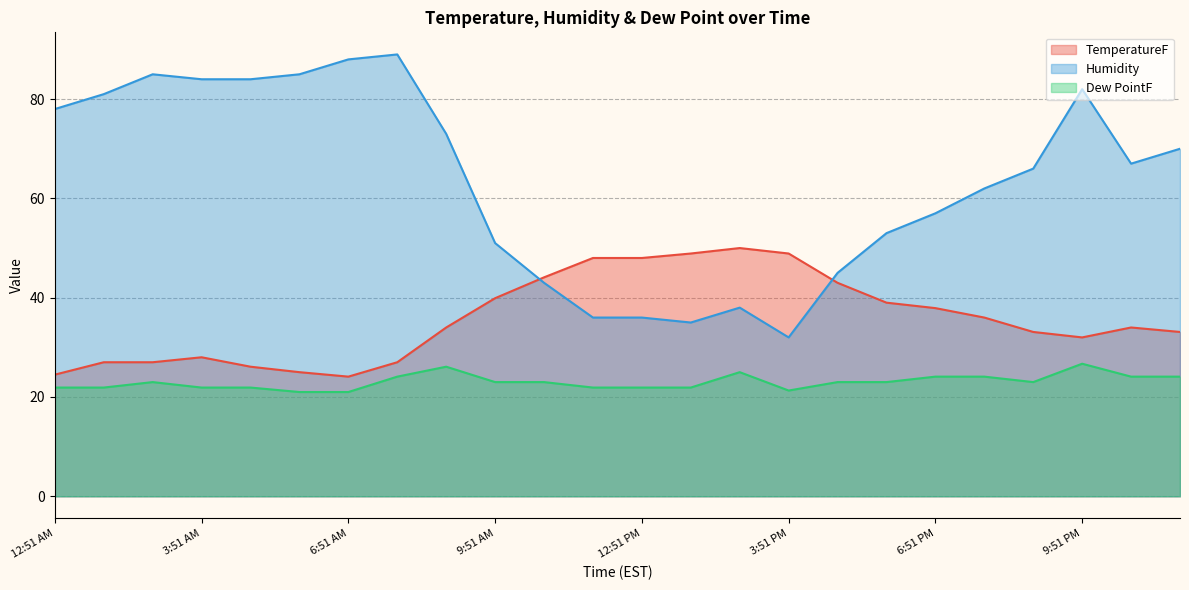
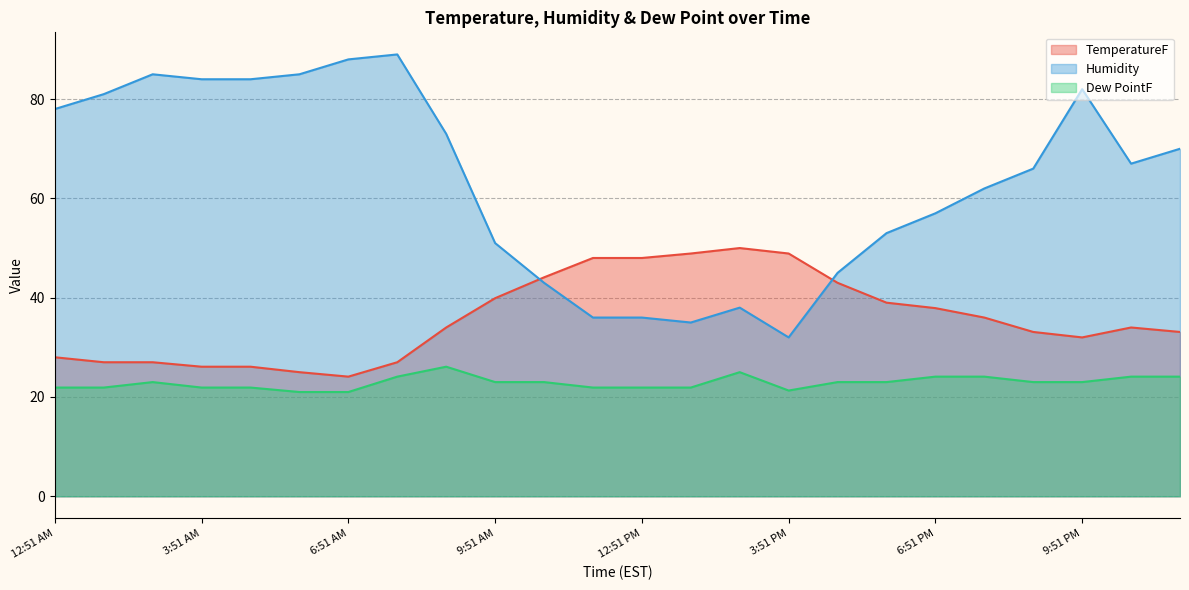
TemperatureF, 12:51 AM: 25 -> 28
TemperatureF, 3:51 AM: 28 -> 26
Dew PointF, 9:51 PM: 27 -> 23
